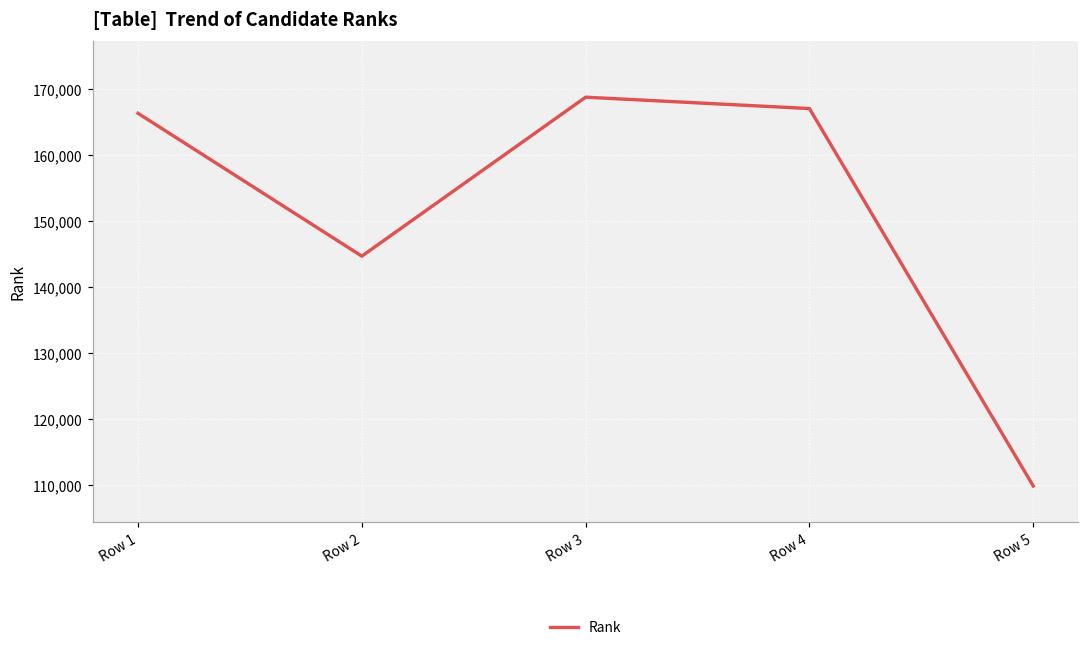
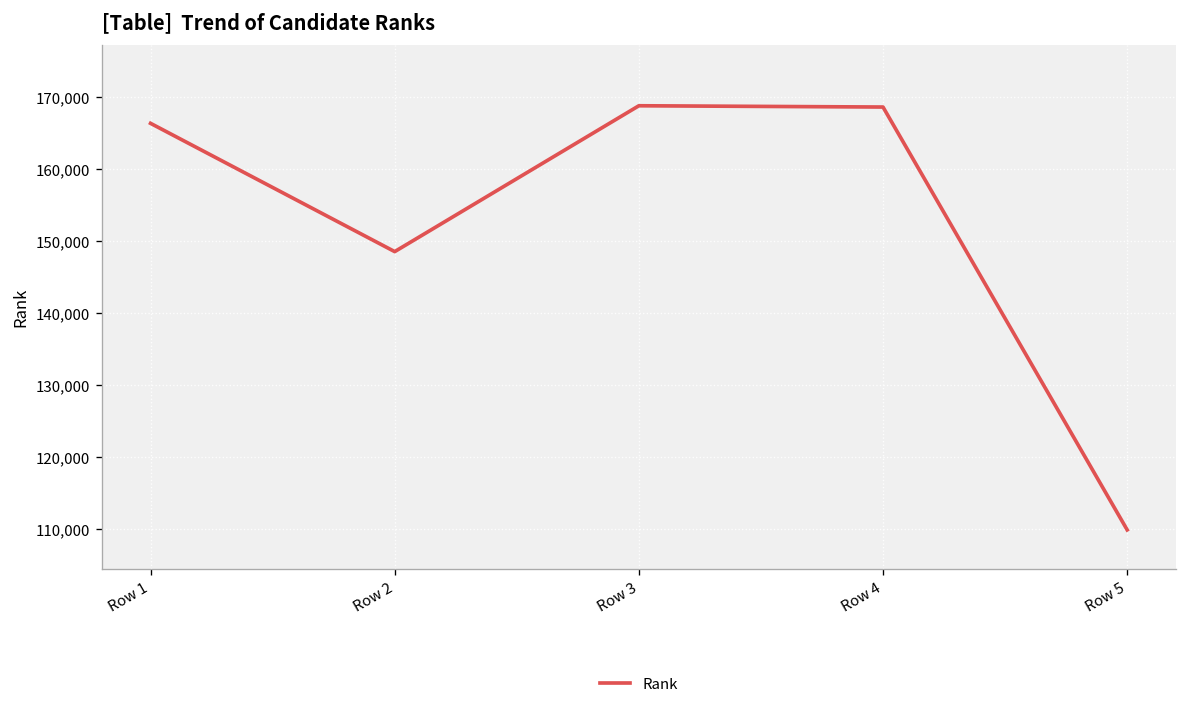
Row 2: 145,000 -> 149,000
Row 4: 167,000 -> 169,000
